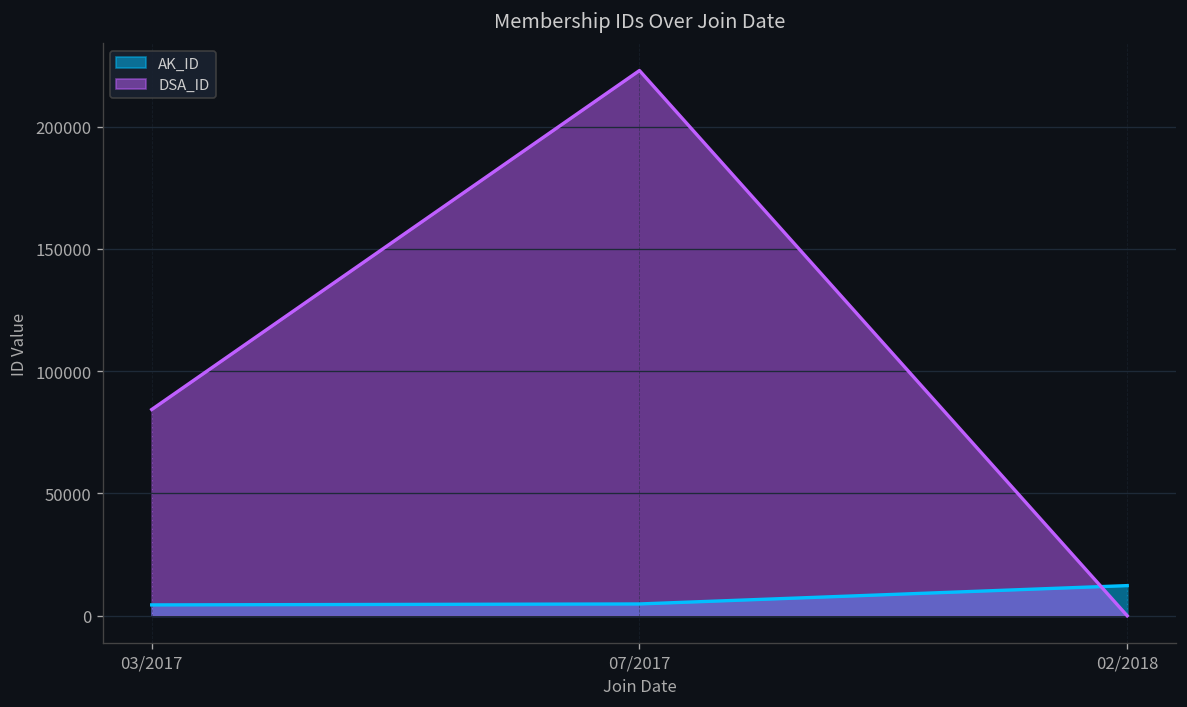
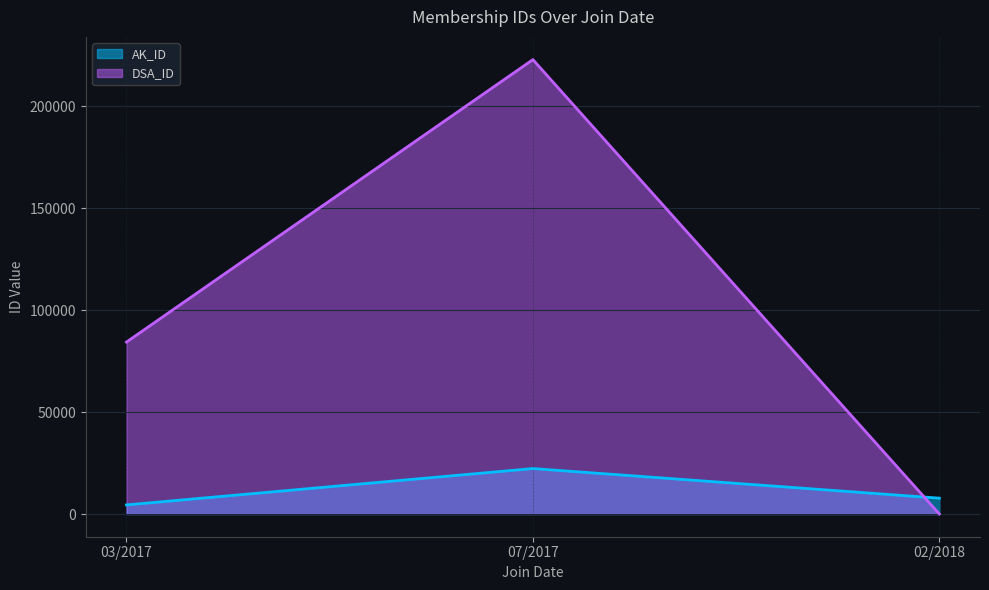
AK_ID, 07/2017: 5000 -> 22000
AK_ID, 02/2018: 12000 -> 8000
